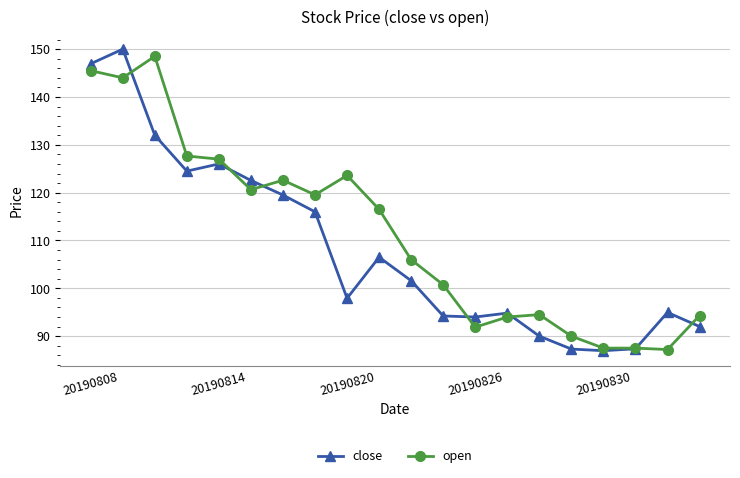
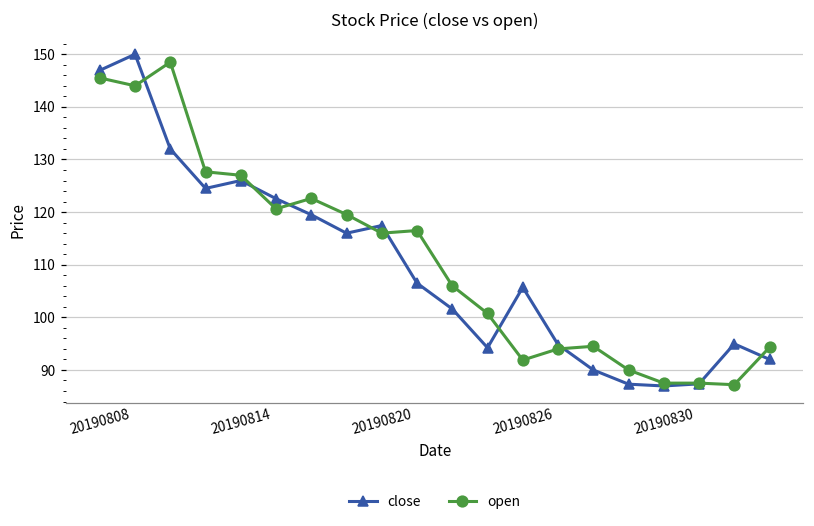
close, 20190820: 98 -> 117
open, 20190820: 124 -> 116
close, 20190826: 94 -> 106
